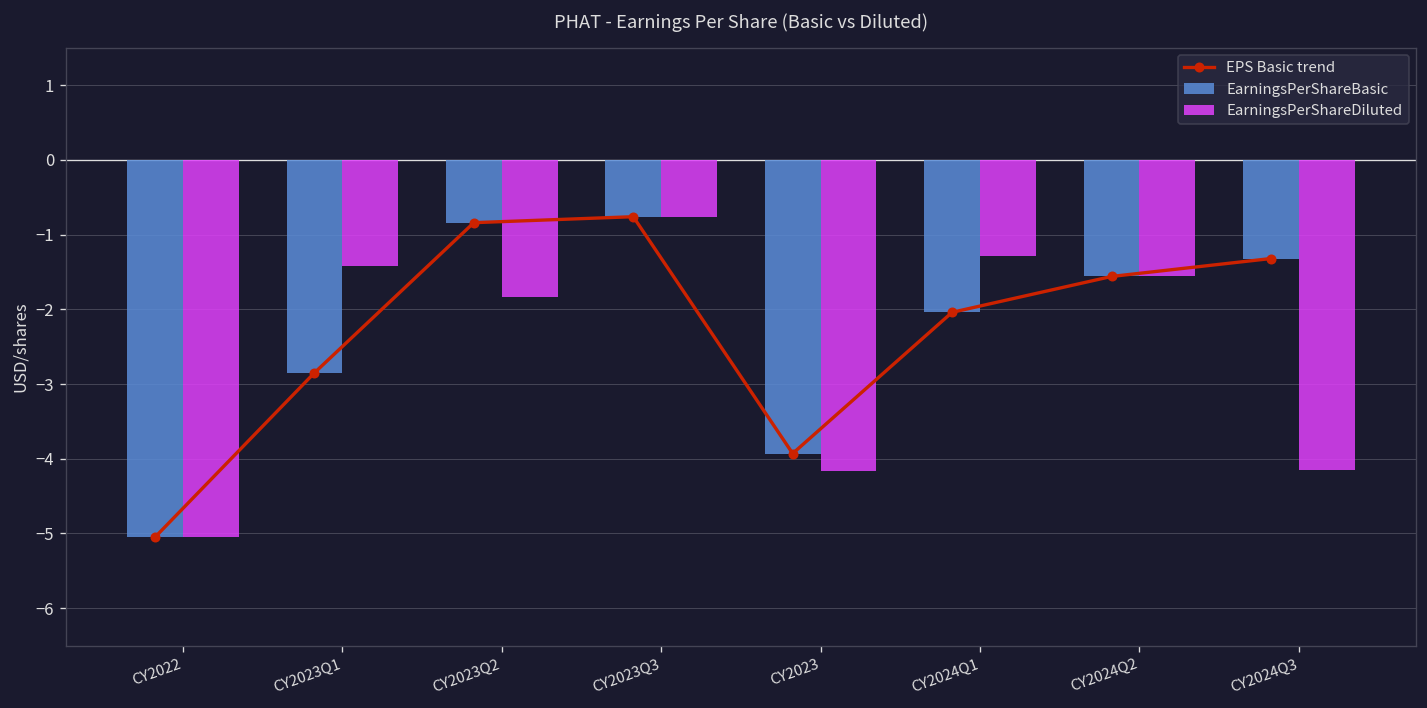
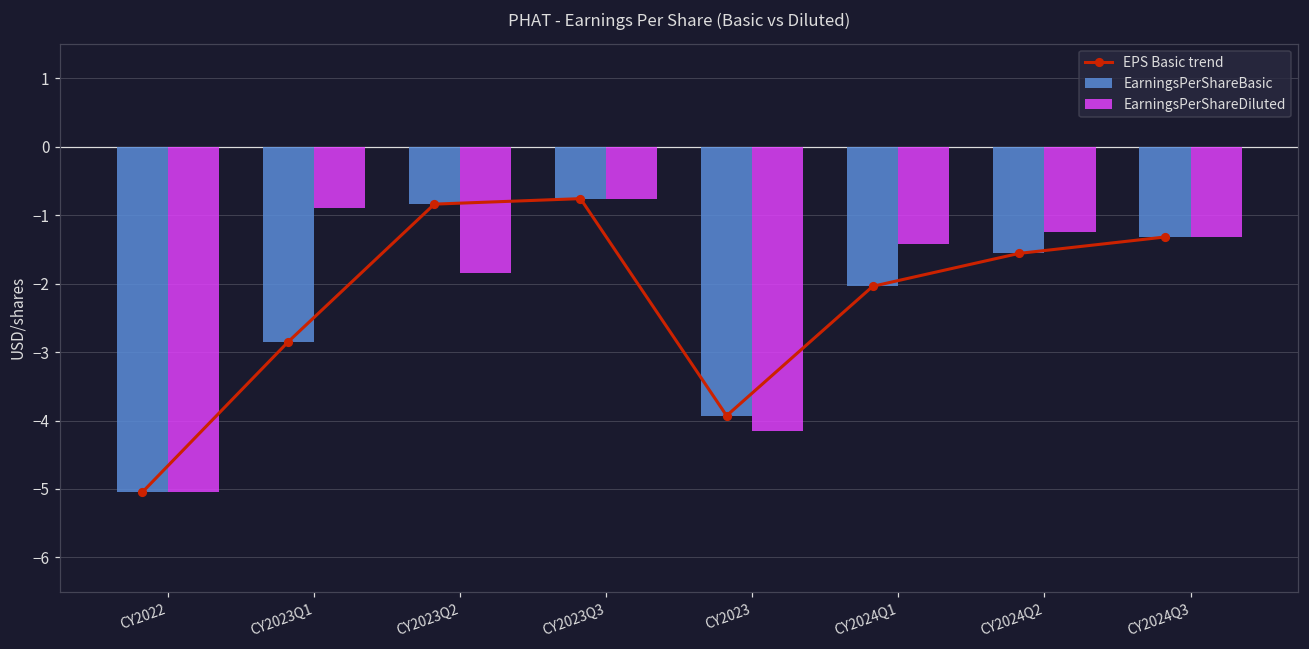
EarningsPerShareDiluted, CY2023Q1: -1.4 -> -0.9
EarningsPerShareDiluted, CY2024Q1: -1.3 -> -1.4
EarningsPerShareDiluted, CY2024Q2: -1.6 -> -1.3
EarningsPerShareDiluted, CY2024Q3: -4.2 -> -1.3
